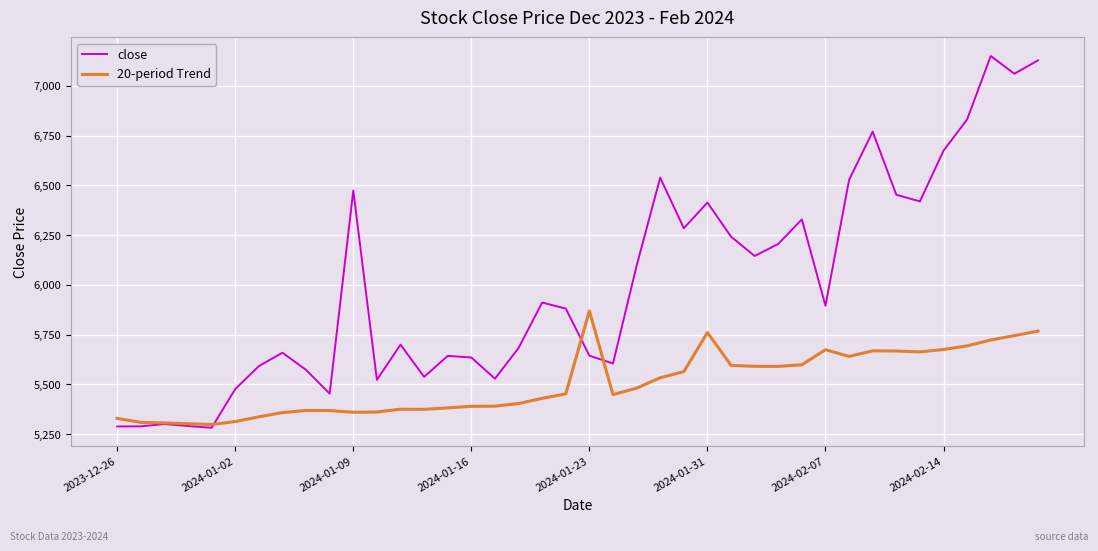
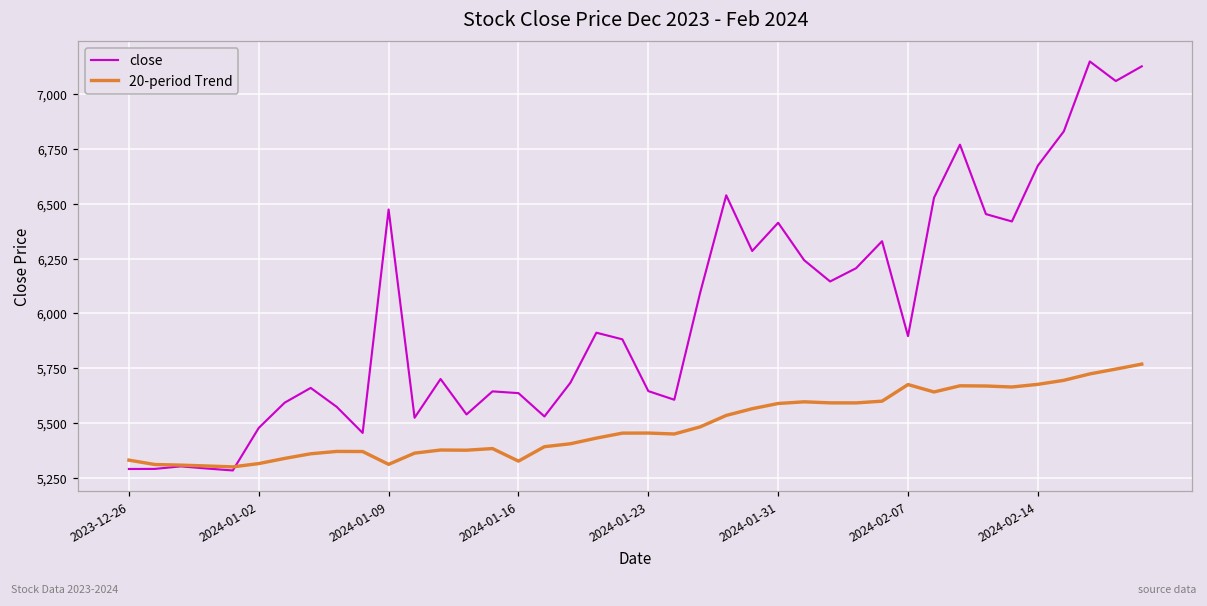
20-period Trend, 2024-01-09: 5,360 -> 5,310
20-period Trend, 2024-01-16: 5,390 -> 5,330
20-period Trend, 2024-01-23: 5,870 -> 5,450
20-period Trend, 2024-01-31: 5,760 -> 5,590
